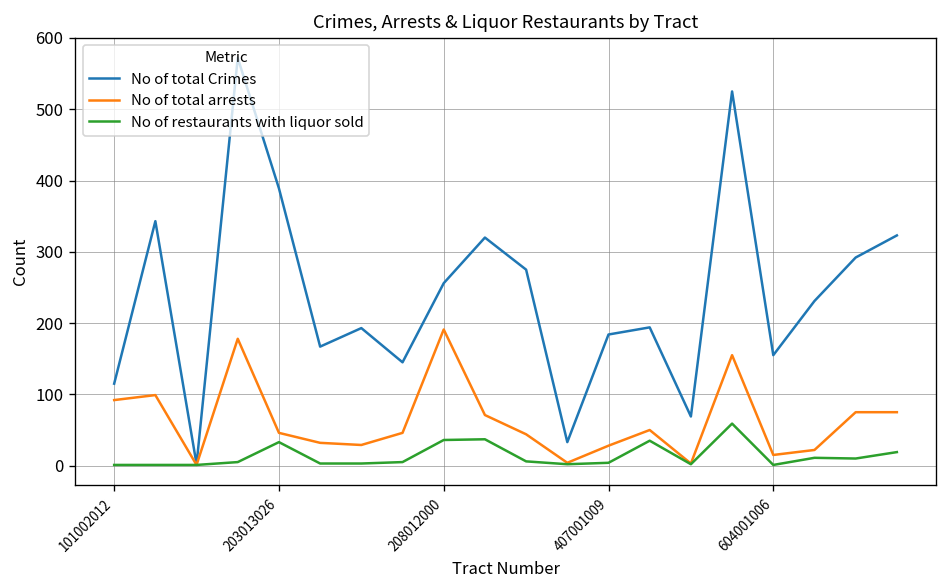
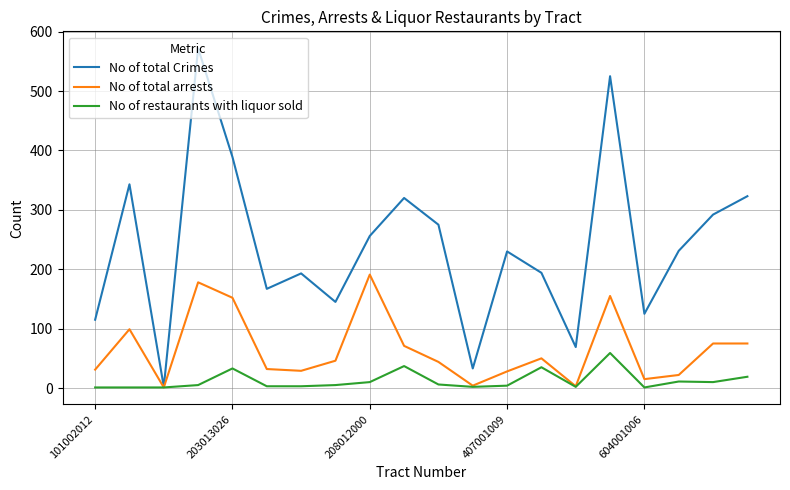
No of total arrests, 101002012: 90 -> 30
No of total arrests, 203013026: 50 -> 150
No of restaurants with liquor sold, 208012000: 40 -> 10
No of total Crimes, 407001009: 180 -> 230
No of total Crimes, 604001006: 160 -> 130
